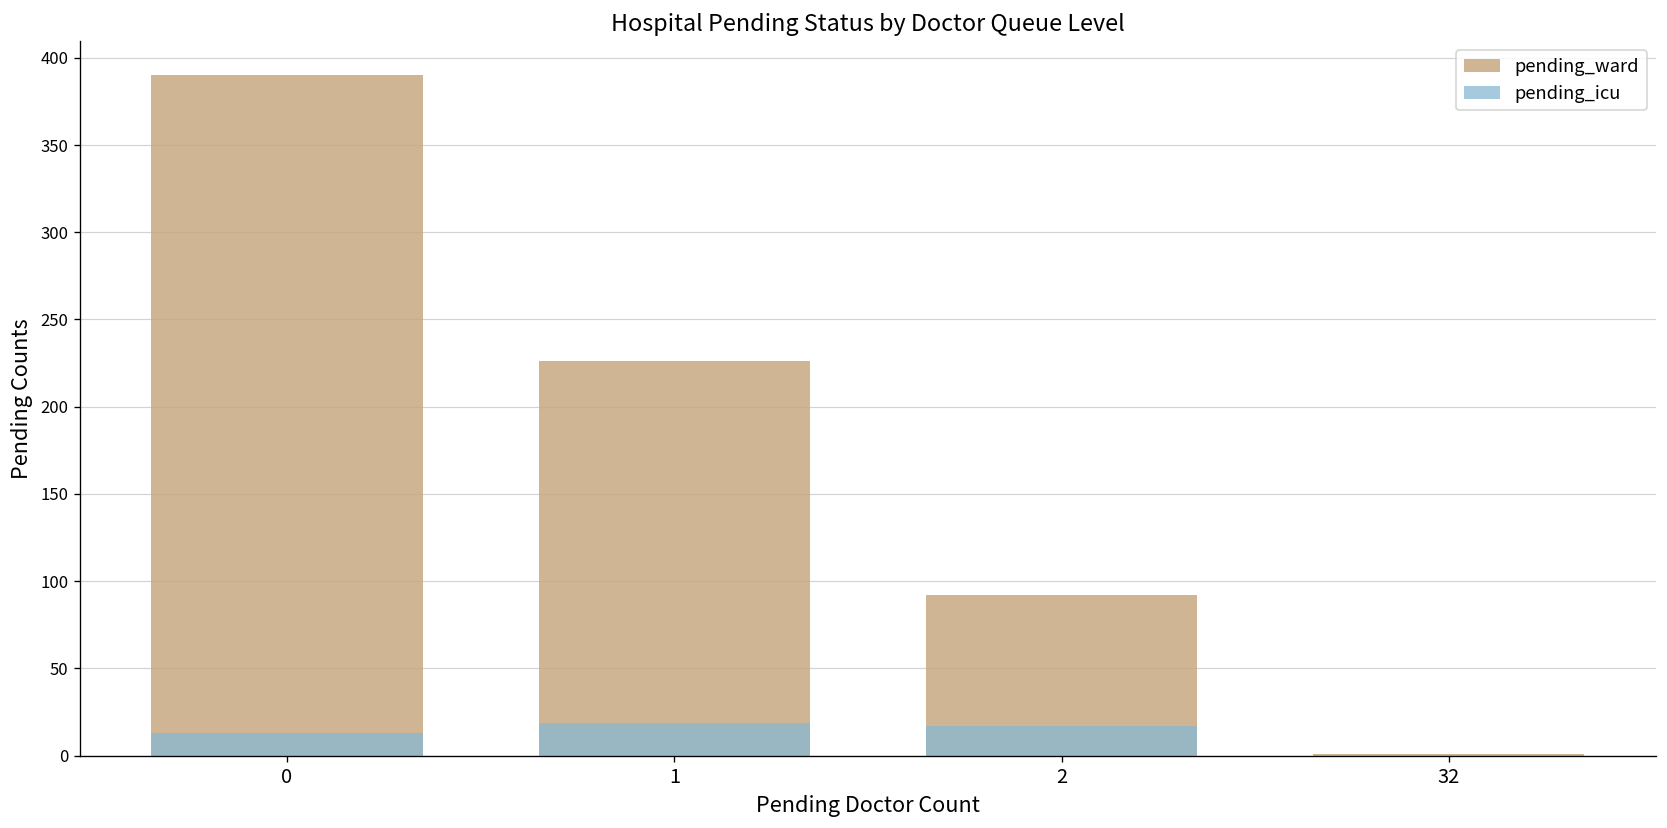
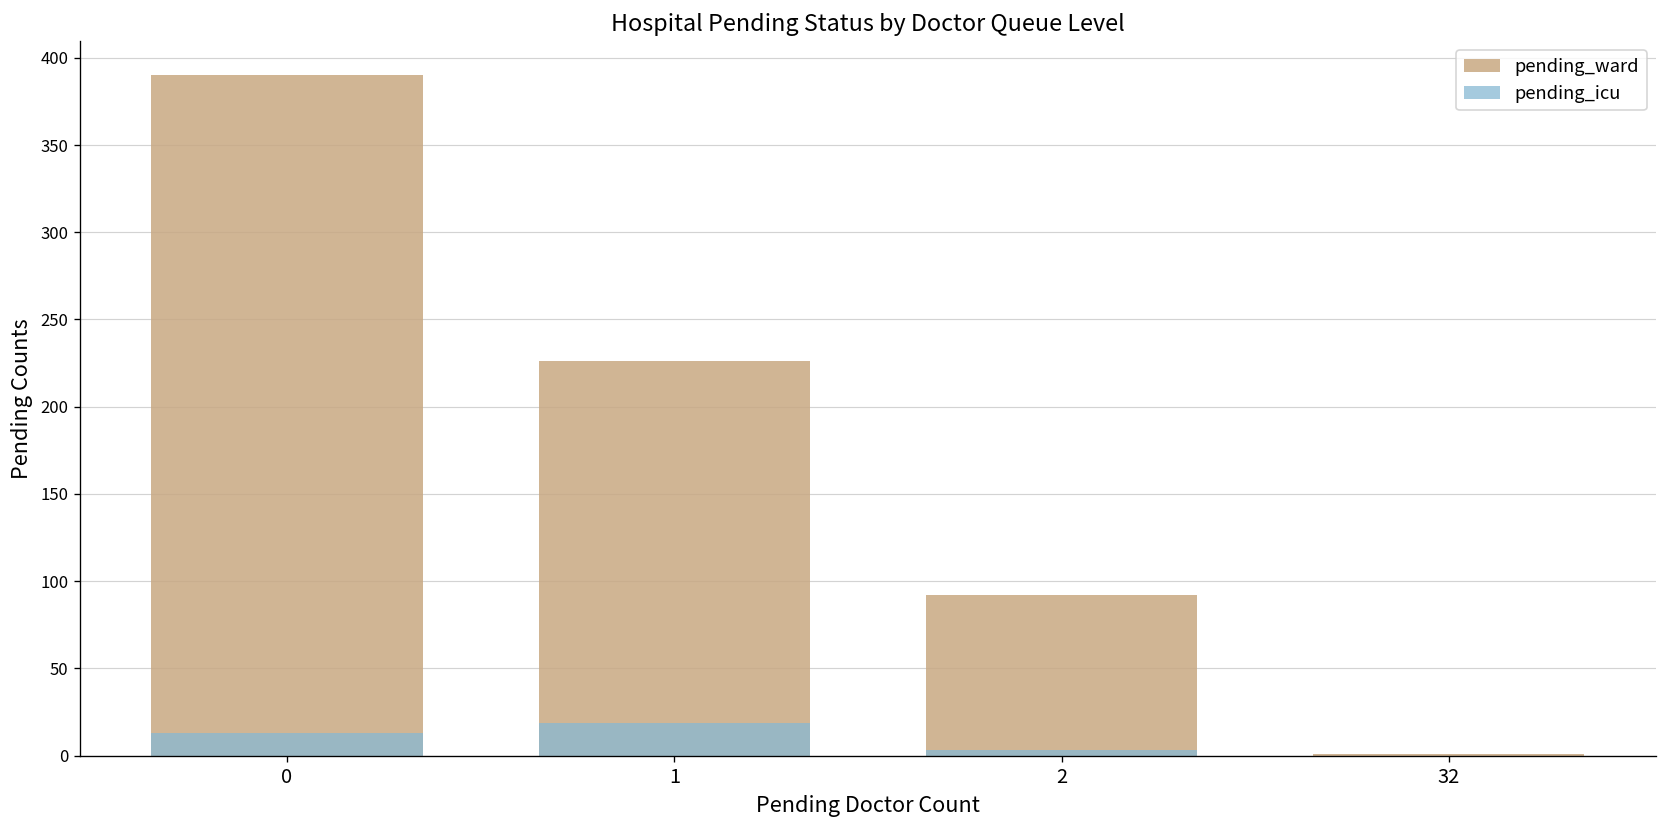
pending_icu, 2: 17 -> 3
